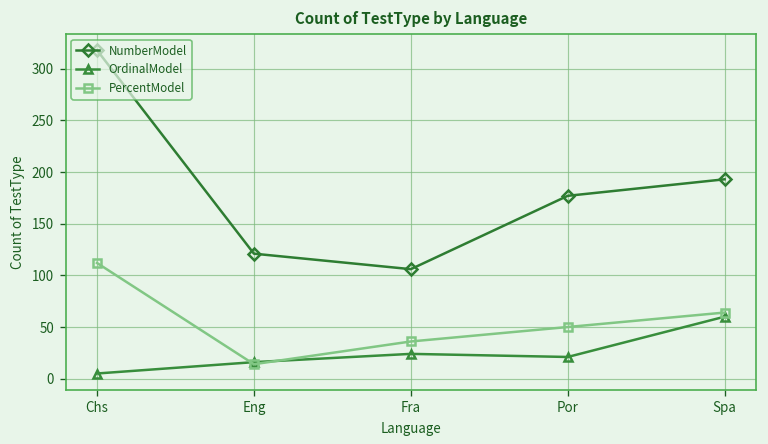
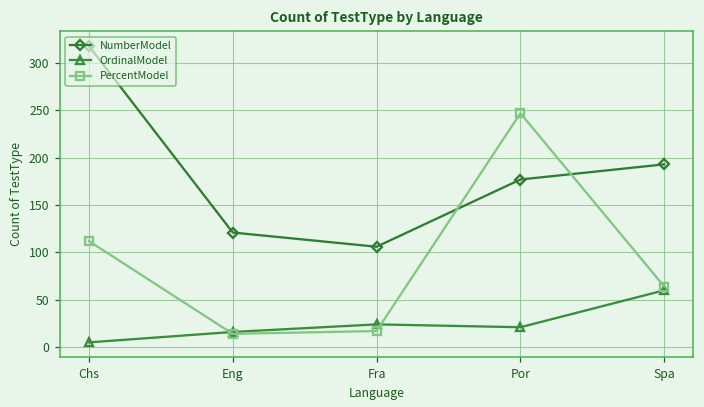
PercentModel, Fra: 40 -> 20
PercentModel, Por: 50 -> 250
